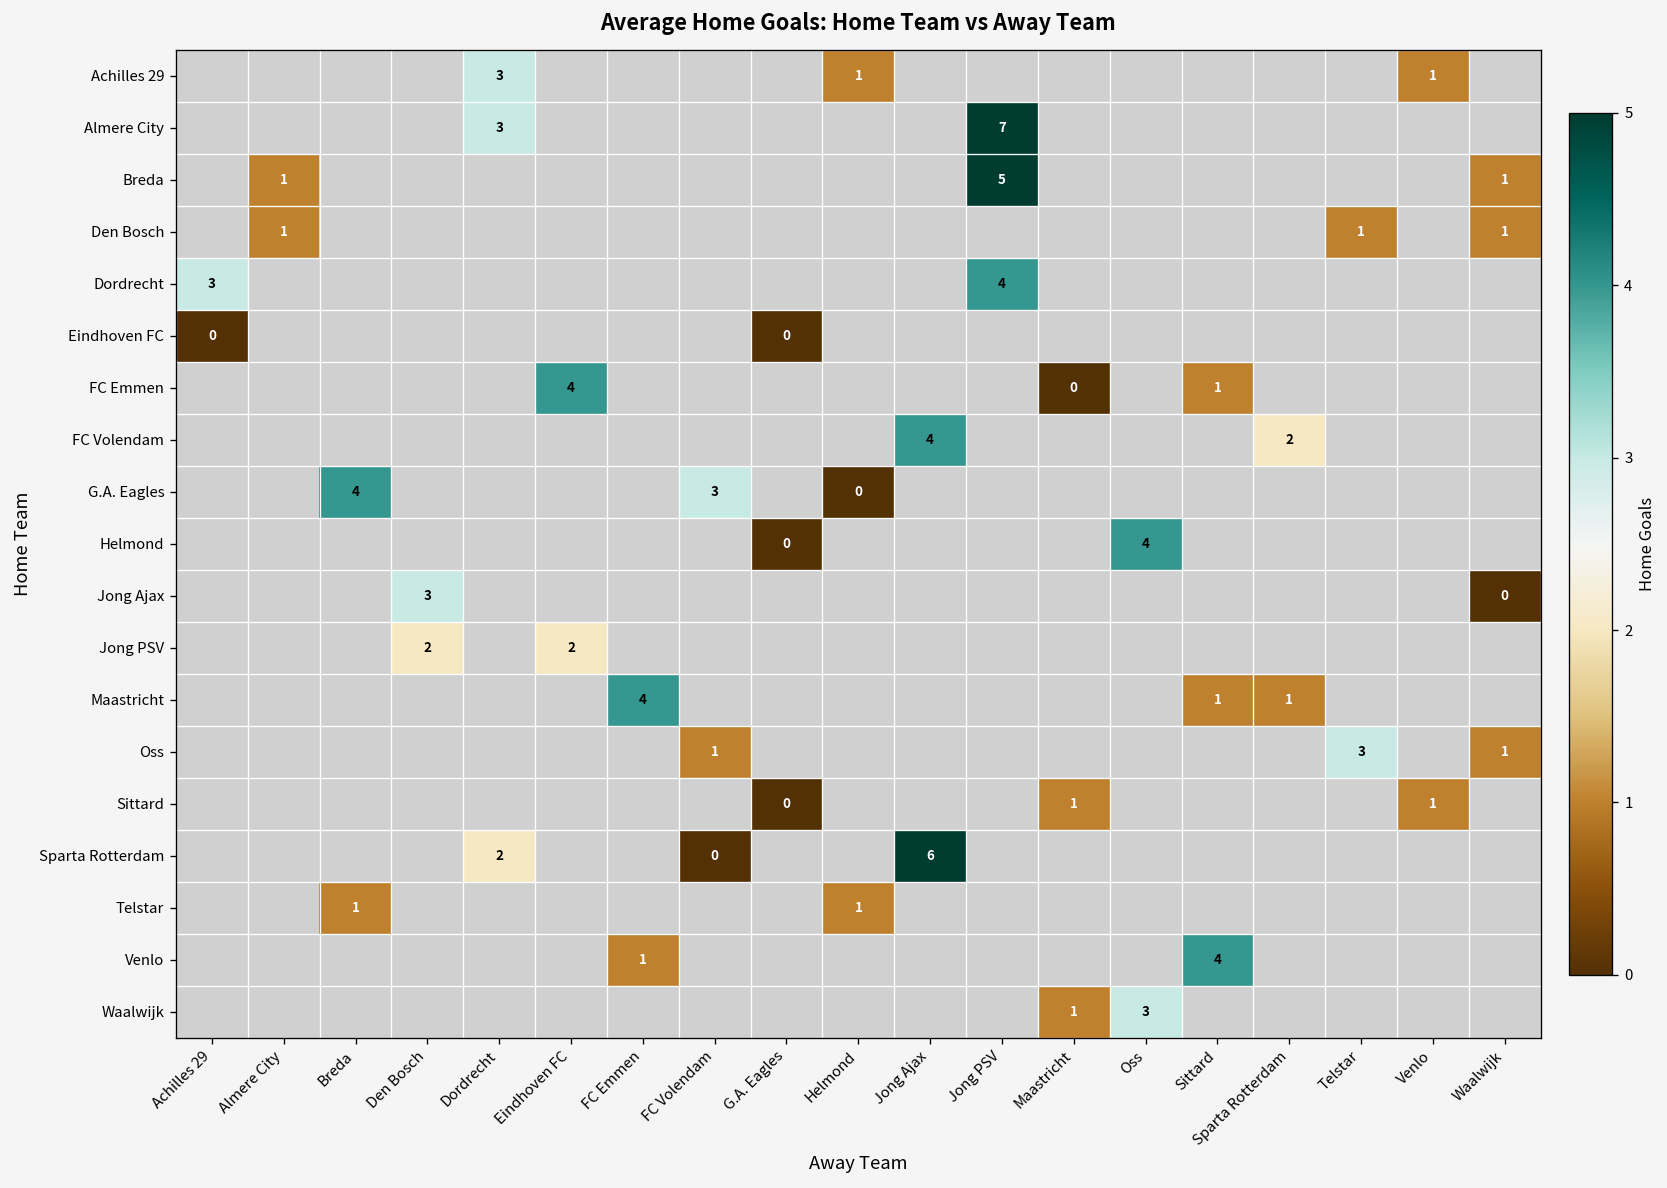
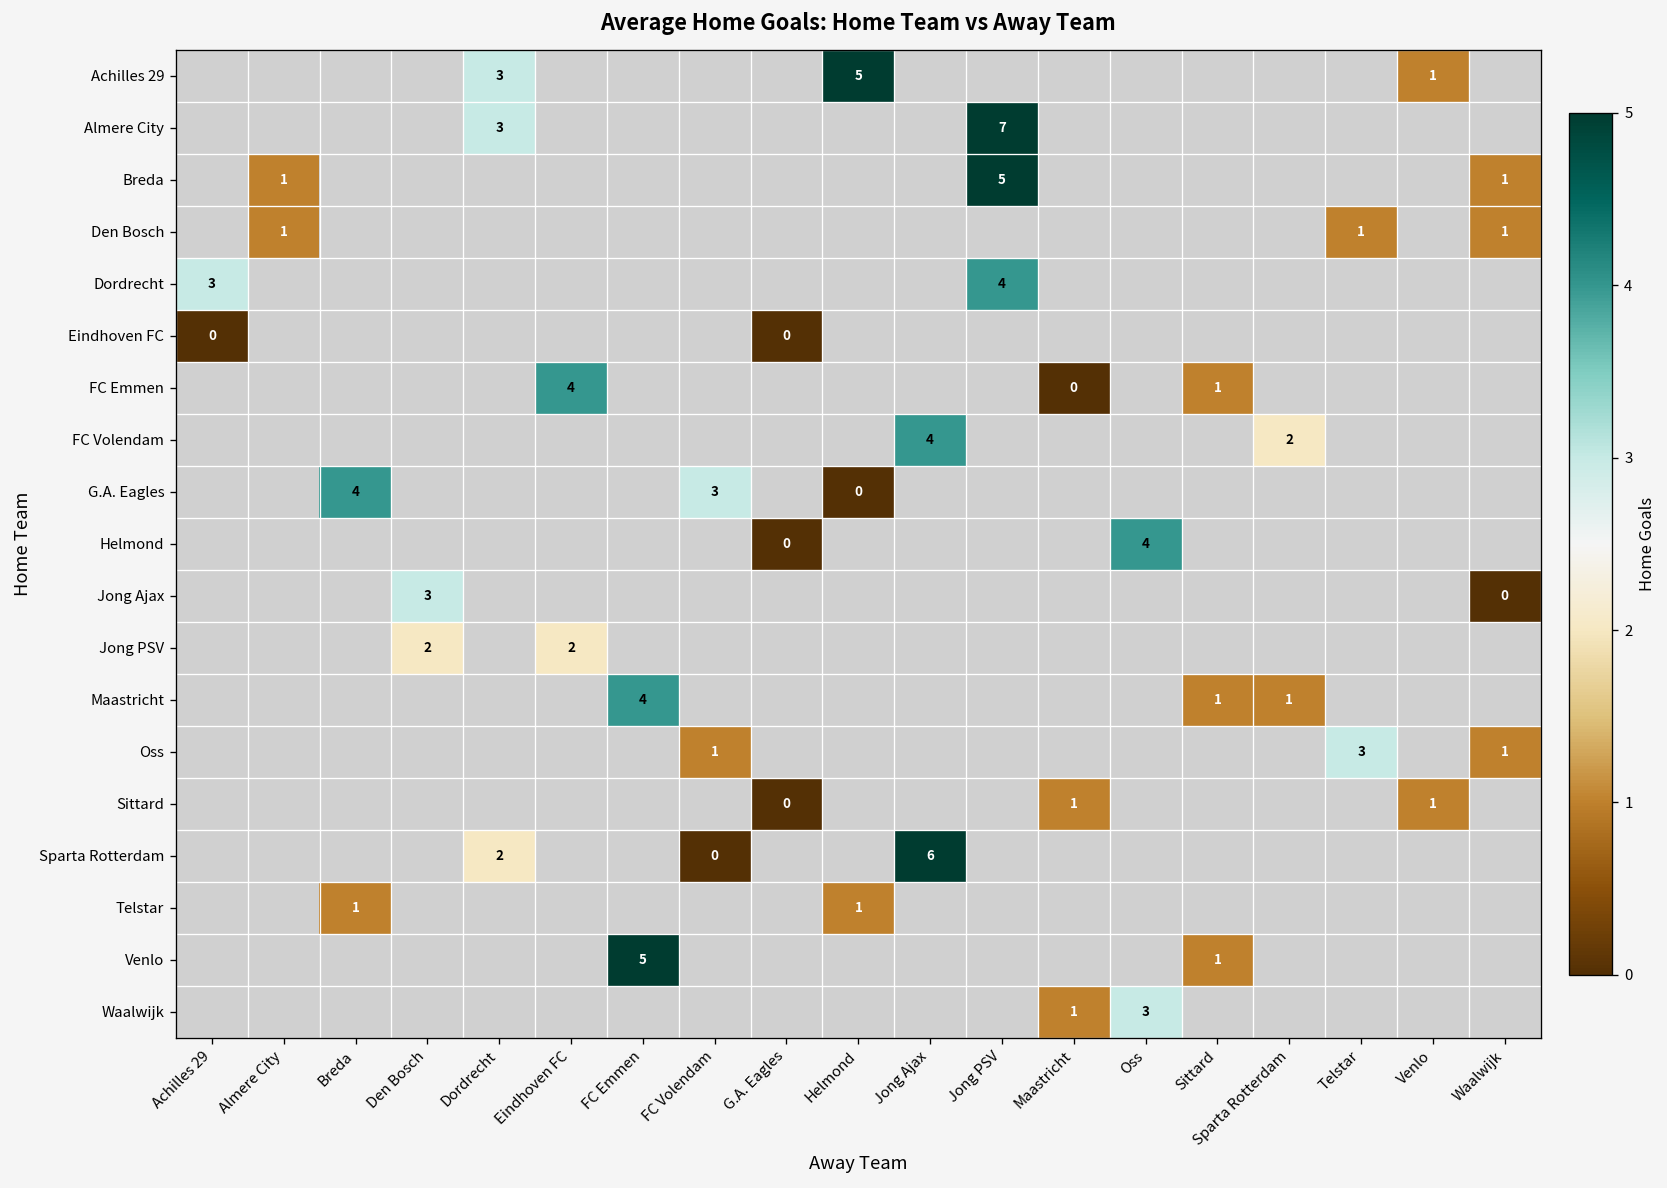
Achilles 29, Helmond: 1 -> 5
Venlo, FC Emmen: 1 -> 5
Venlo, Sittard: 4 -> 1
